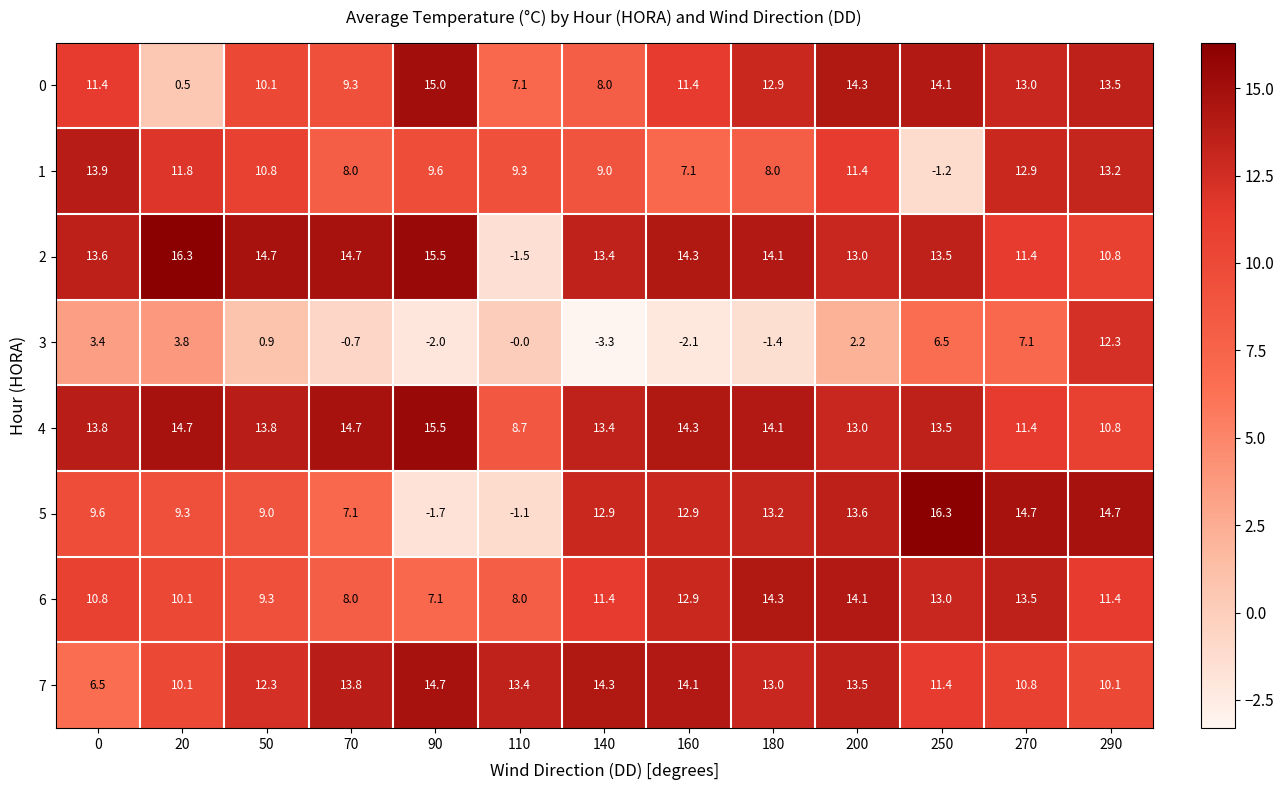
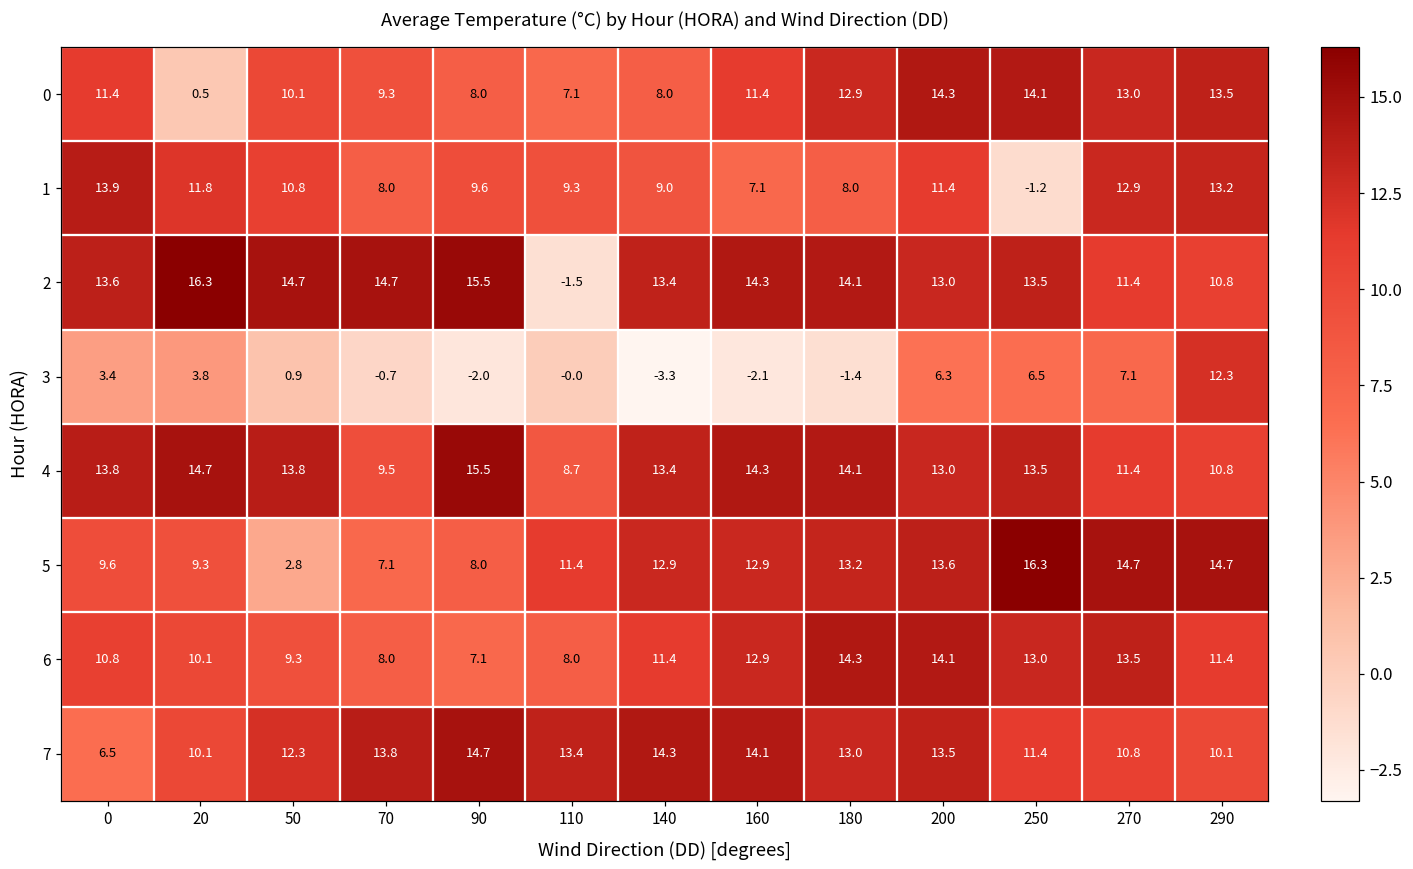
0, 90: 15.0 -> 8.0
3, 200: 2.2 -> 6.3
4, 70: 14.7 -> 9.5
5, 50: 9.0 -> 2.8
5, 90: -1.7 -> 8.0
5, 110: -1.1 -> 11.4
